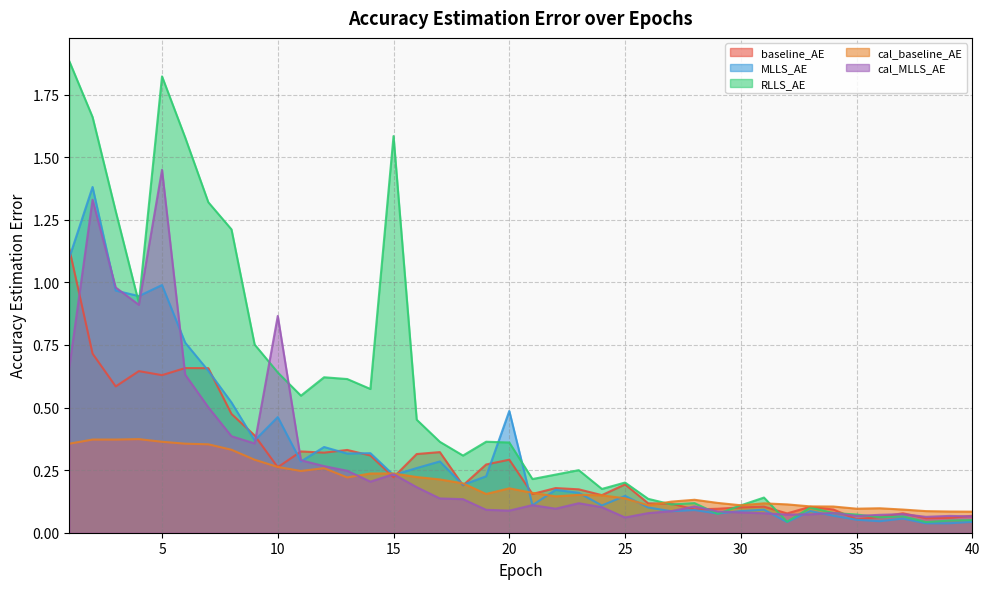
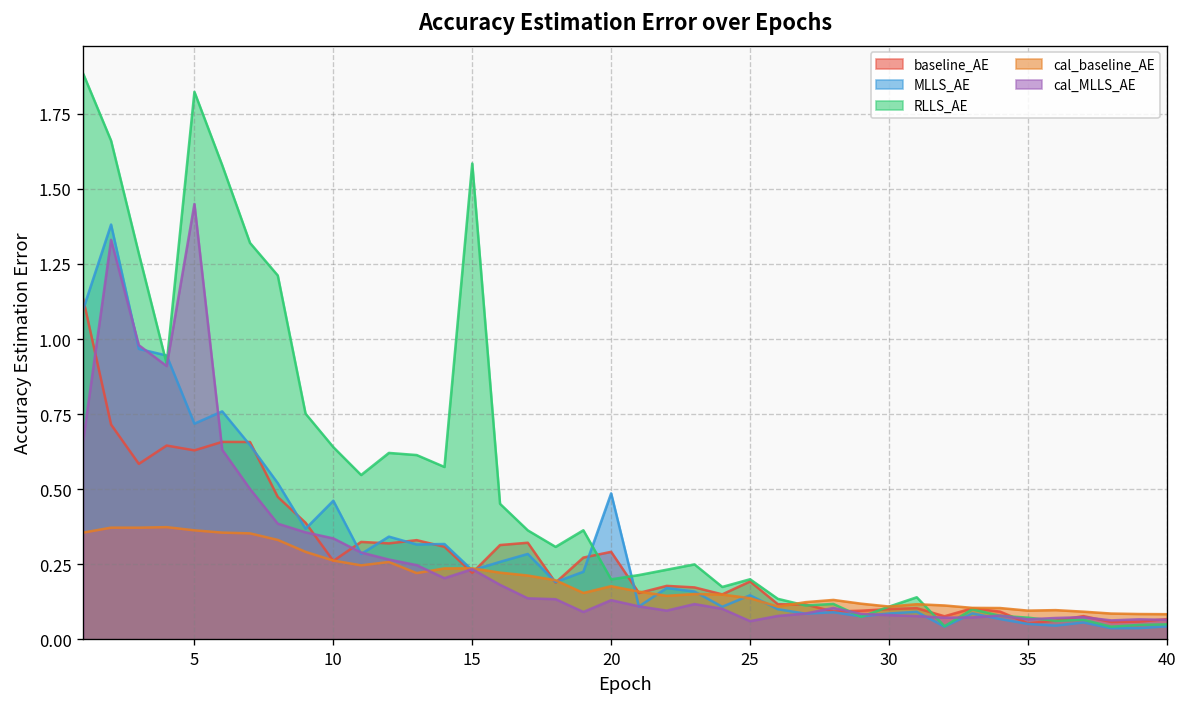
MLLS_AE, 5: 0.99 -> 0.72
cal_MLLS_AE, 10: 0.87 -> 0.34
RLLS_AE, 20: 0.36 -> 0.20
cal_MLLS_AE, 20: 0.09 -> 0.13
